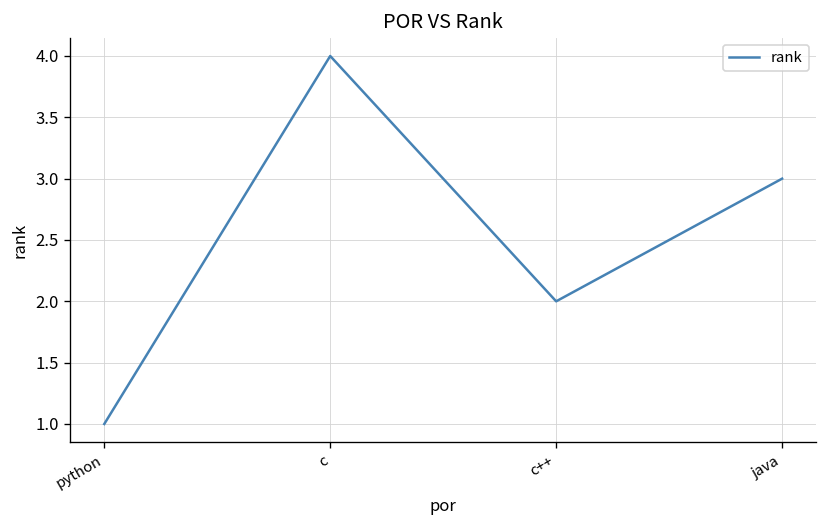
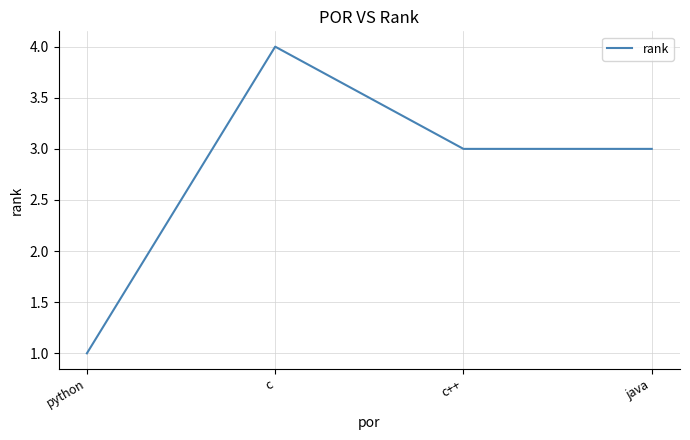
c++: 2 -> 3
